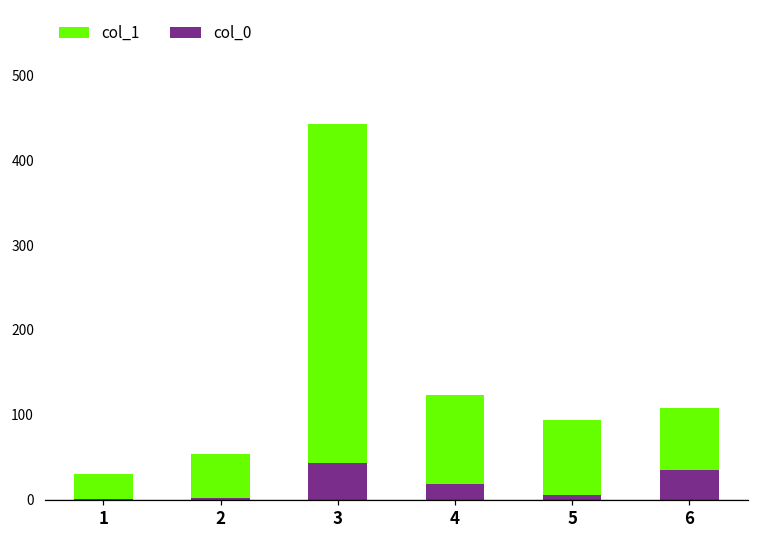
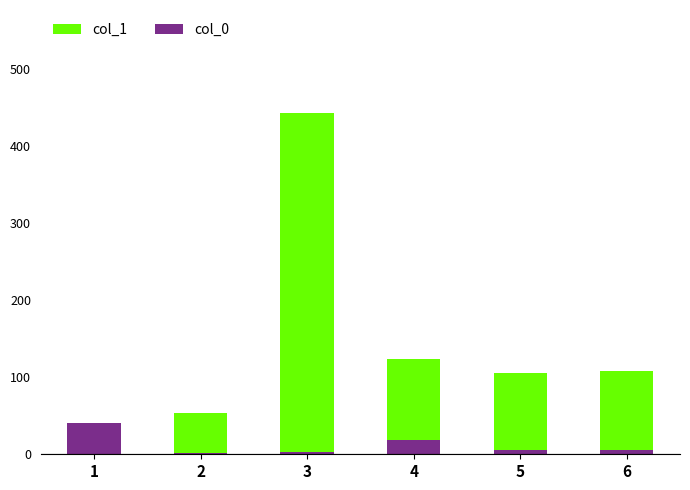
col_0, 1: 0 -> 40
col_0, 3: 40 -> 0
col_1, 5: 90 -> 110
col_0, 6: 40 -> 10
